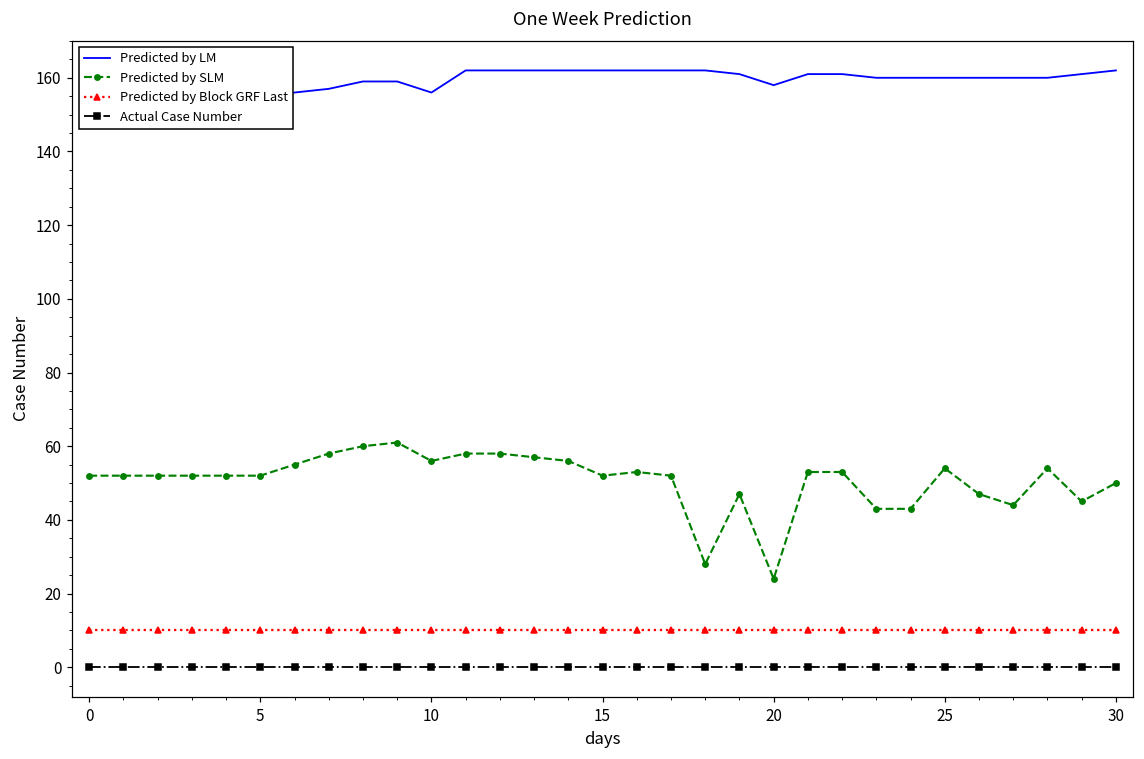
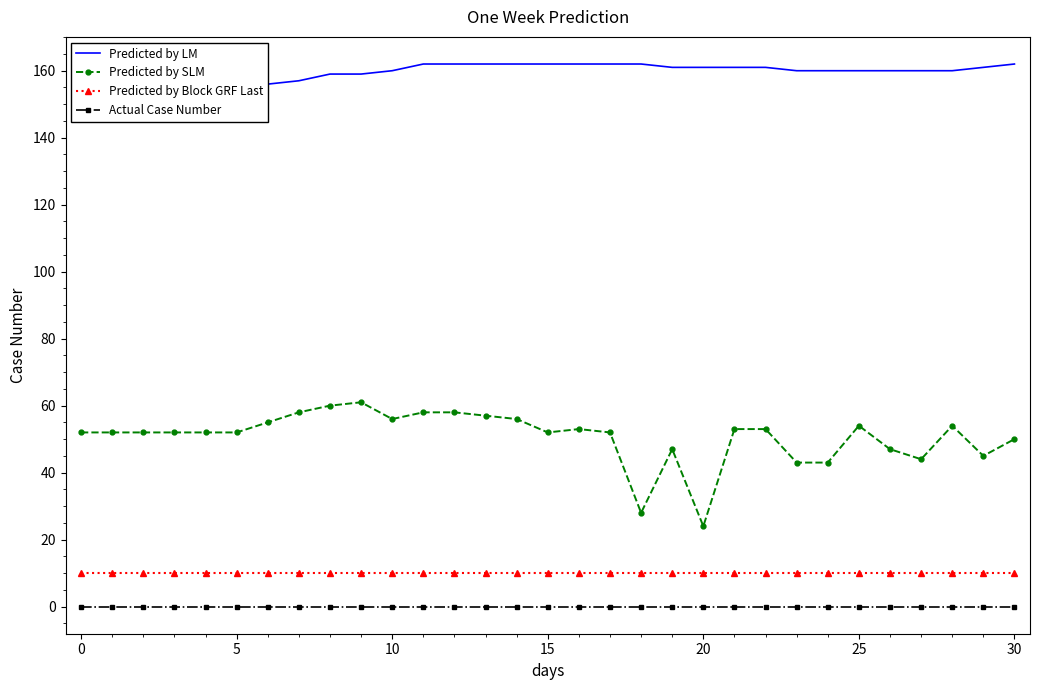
Predicted by LM, 10: 156 -> 160
Predicted by LM, 20: 158 -> 161
